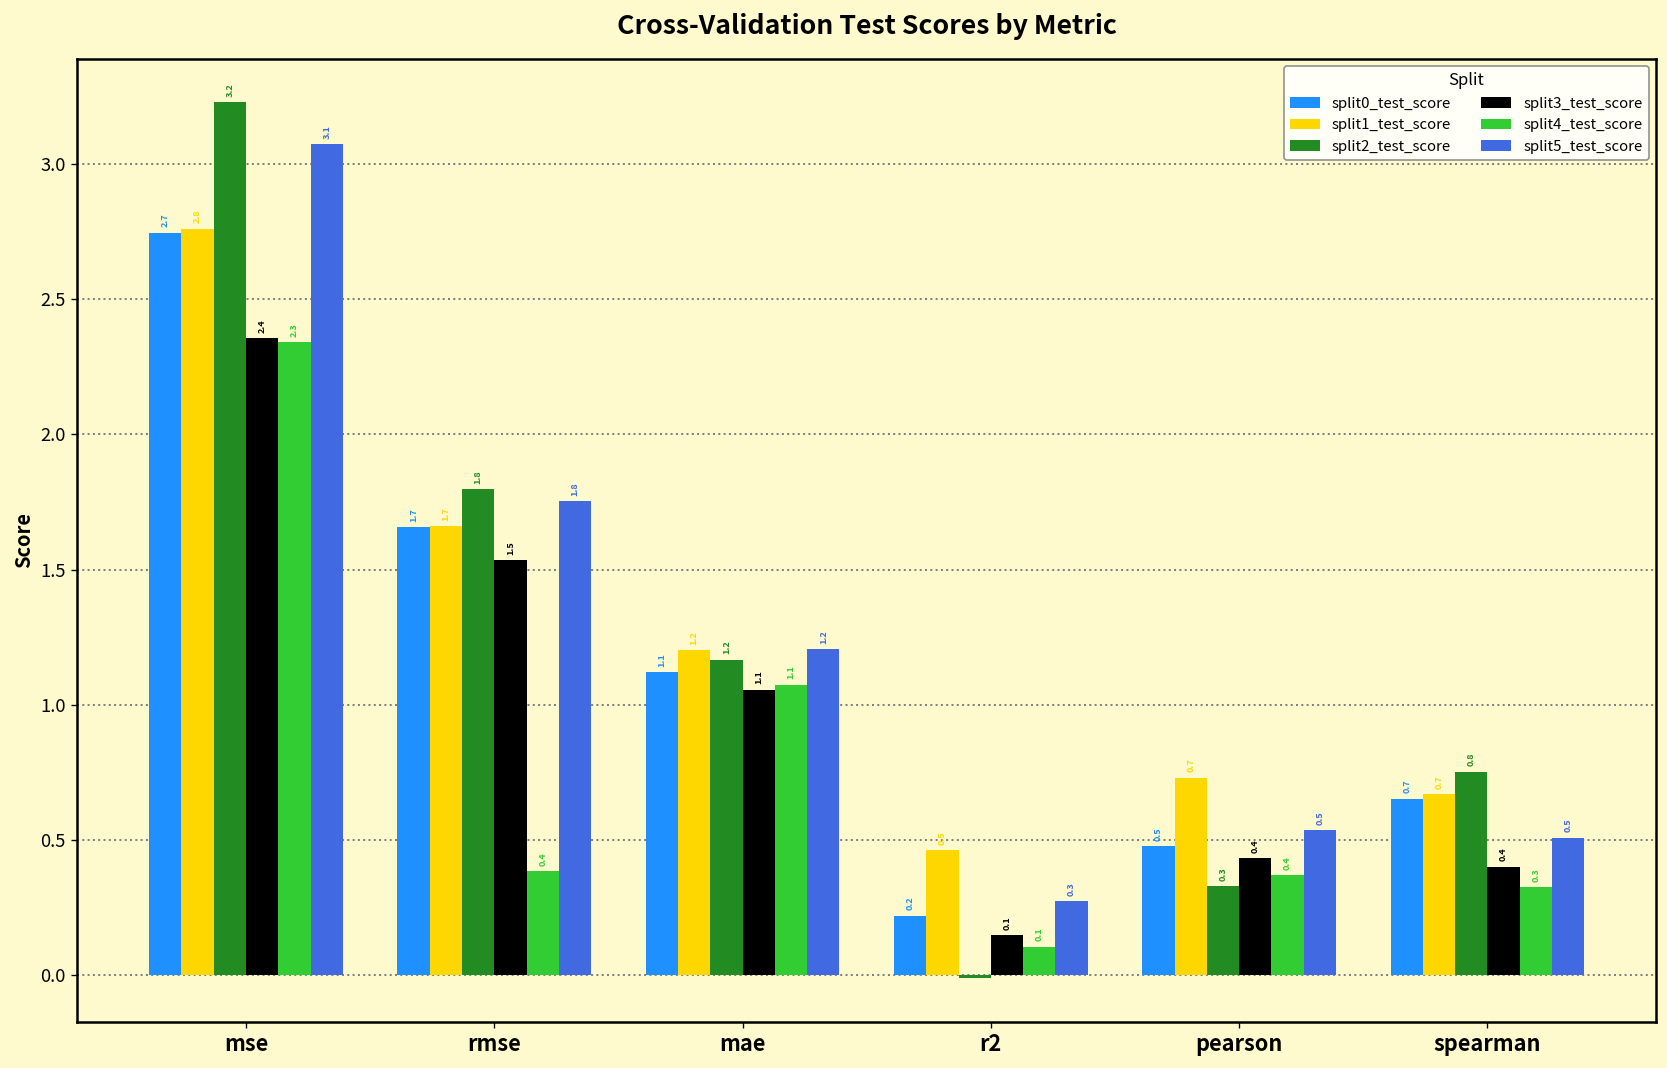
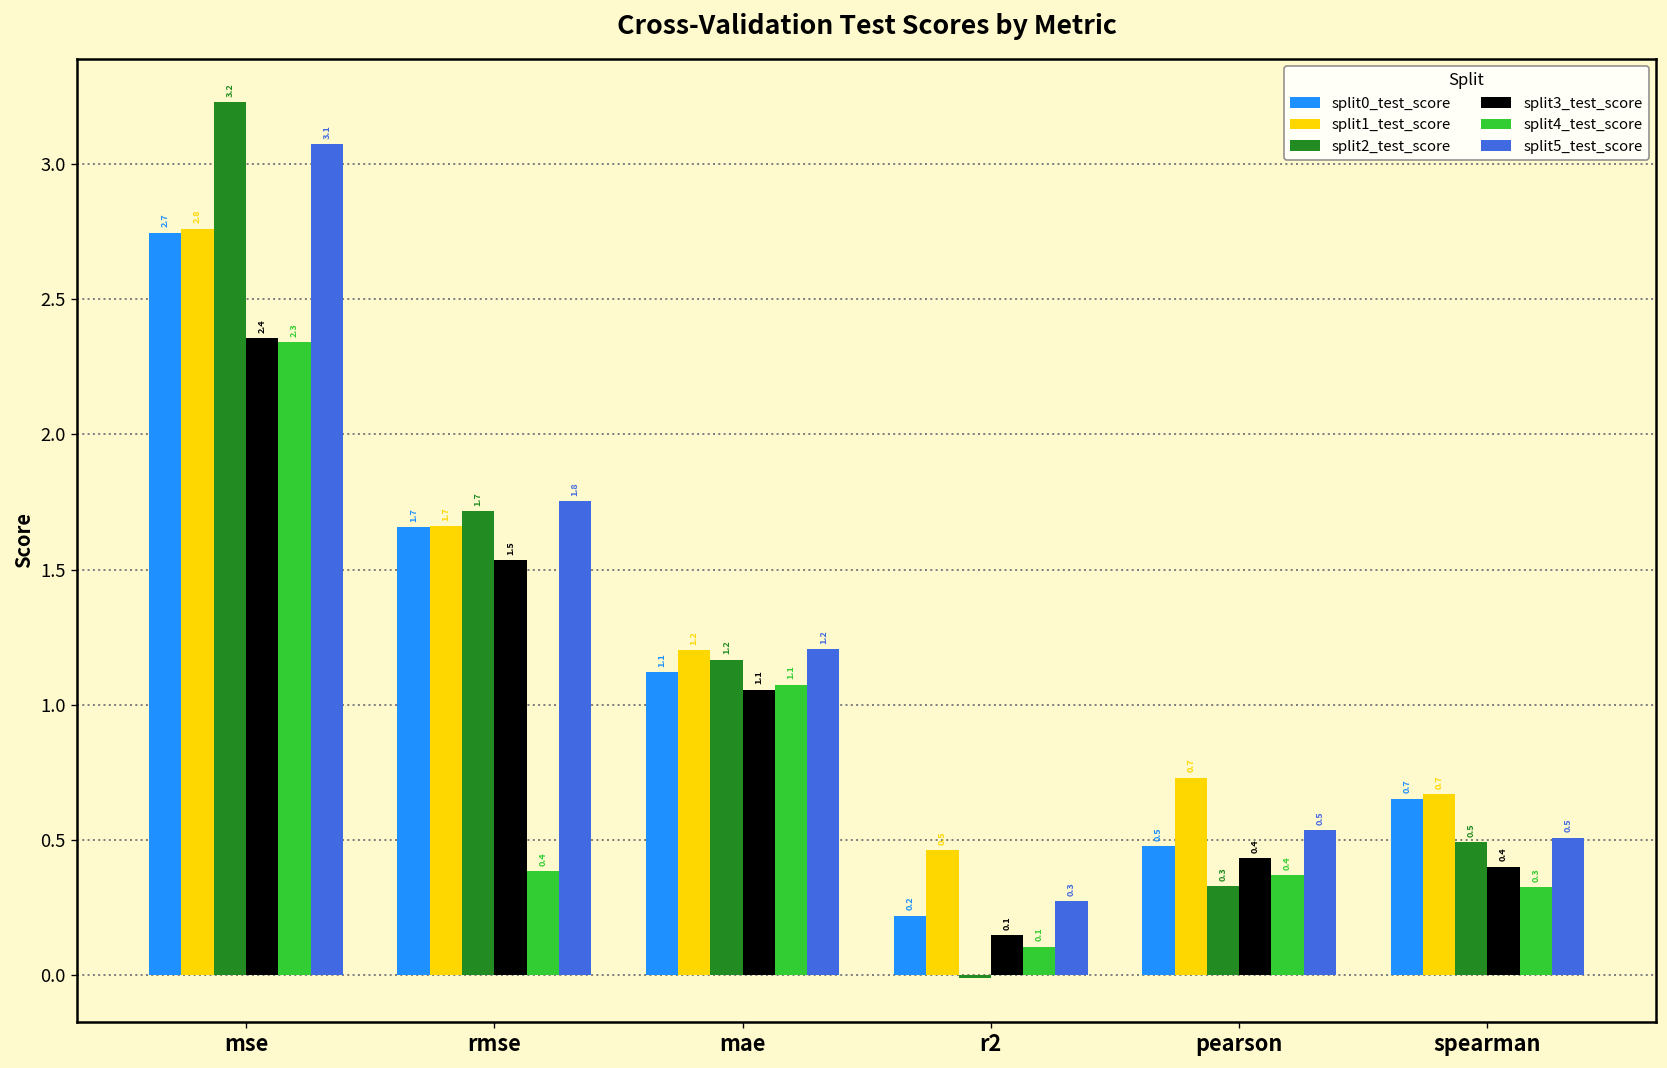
split2_test_score, rmse: 1.8 -> 1.7
split2_test_score, spearman: 0.8 -> 0.5
